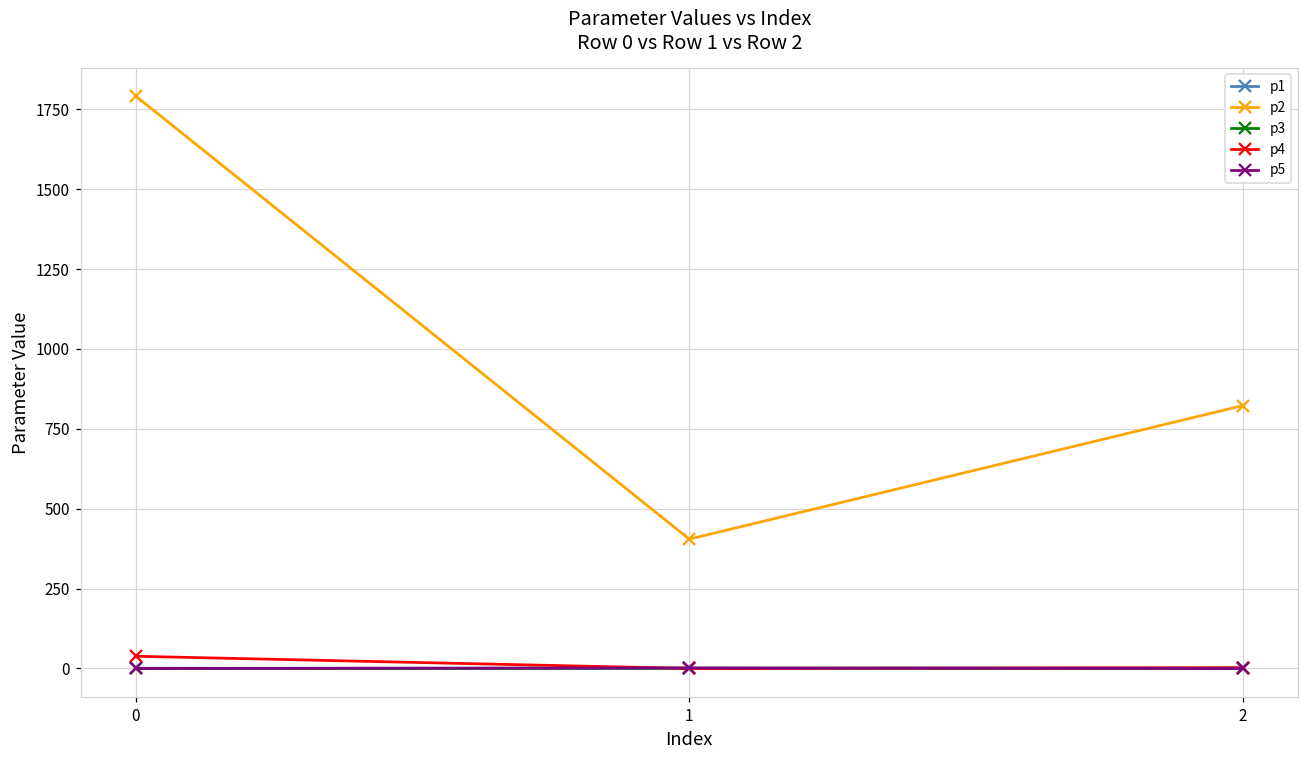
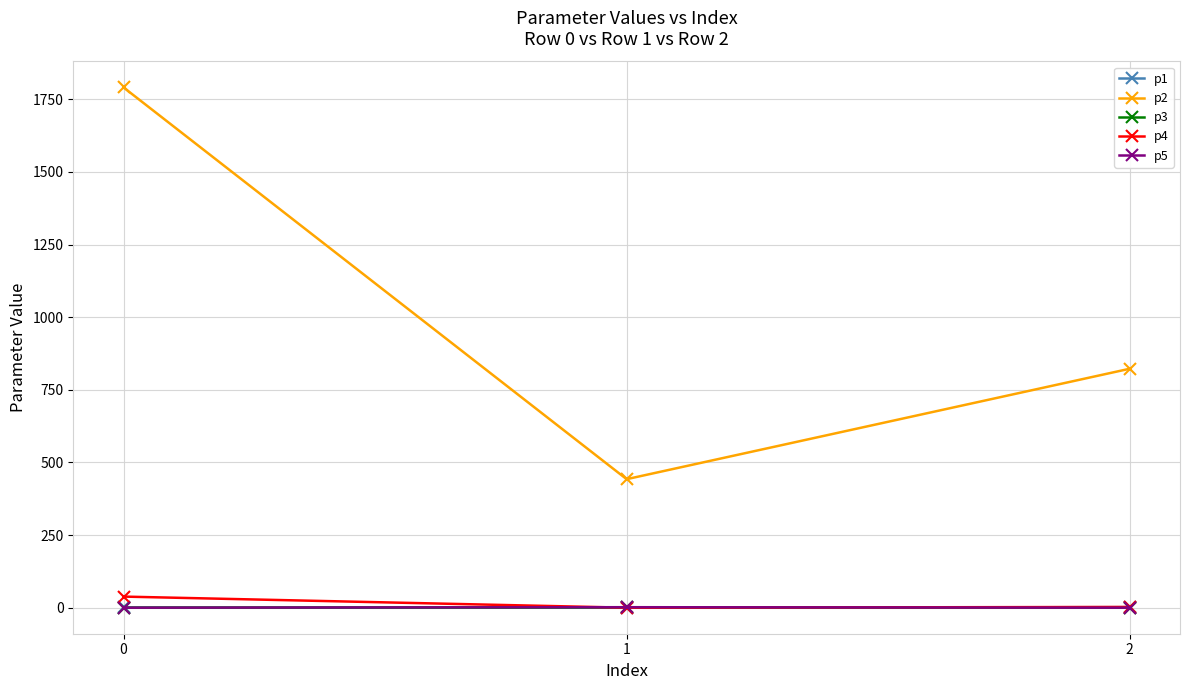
p2, 1: 400 -> 440
